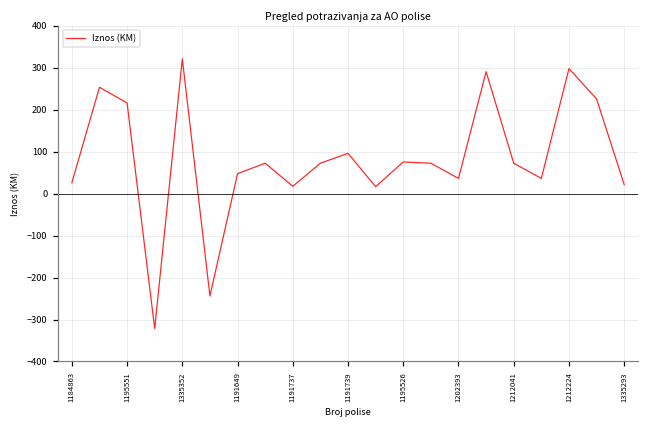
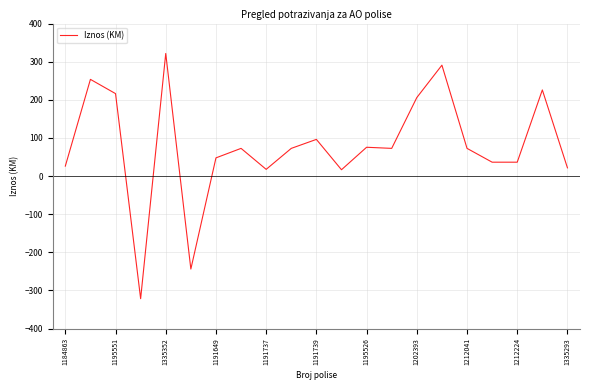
1202393: 40 -> 210
1212224: 300 -> 40
